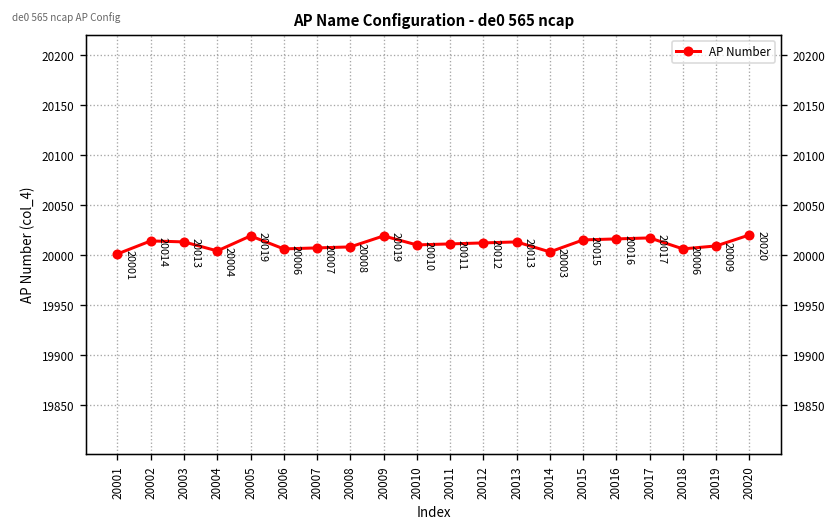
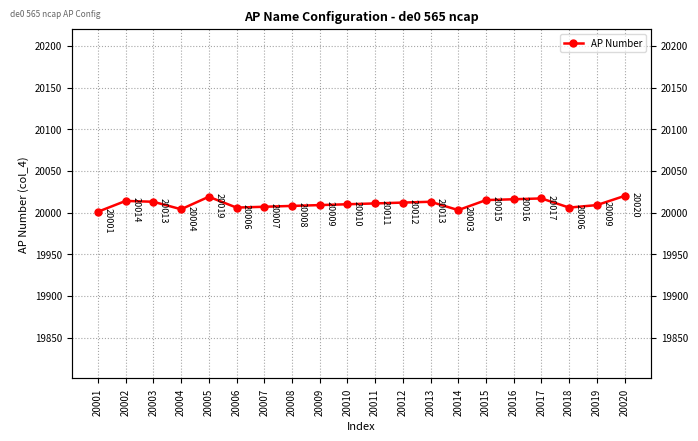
20009: 20019 -> 20009
